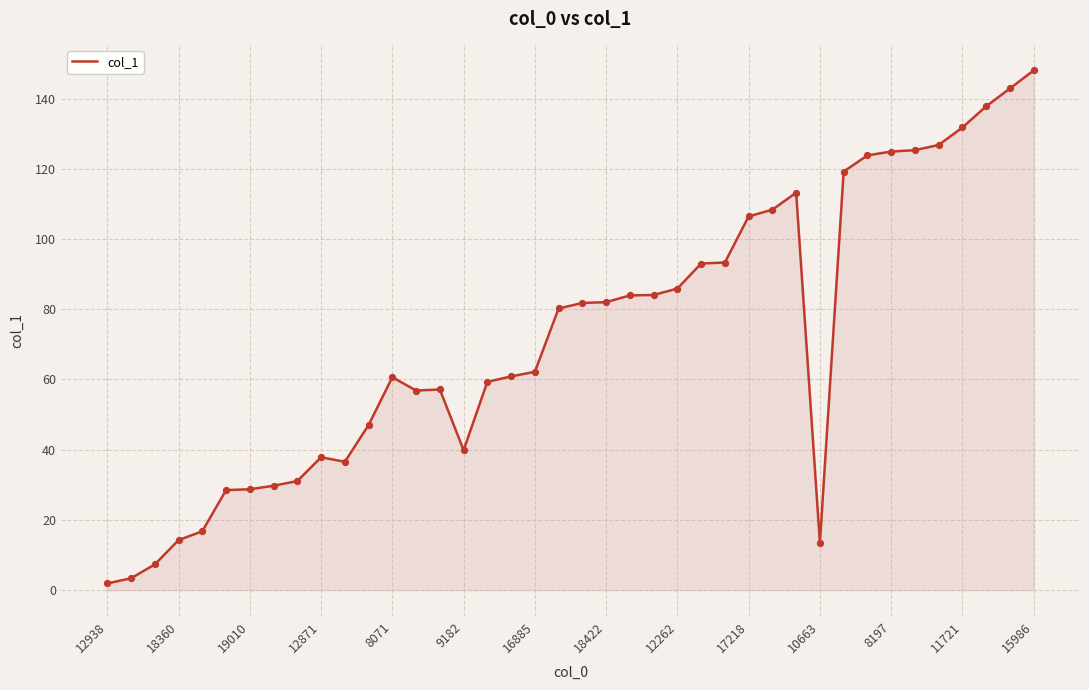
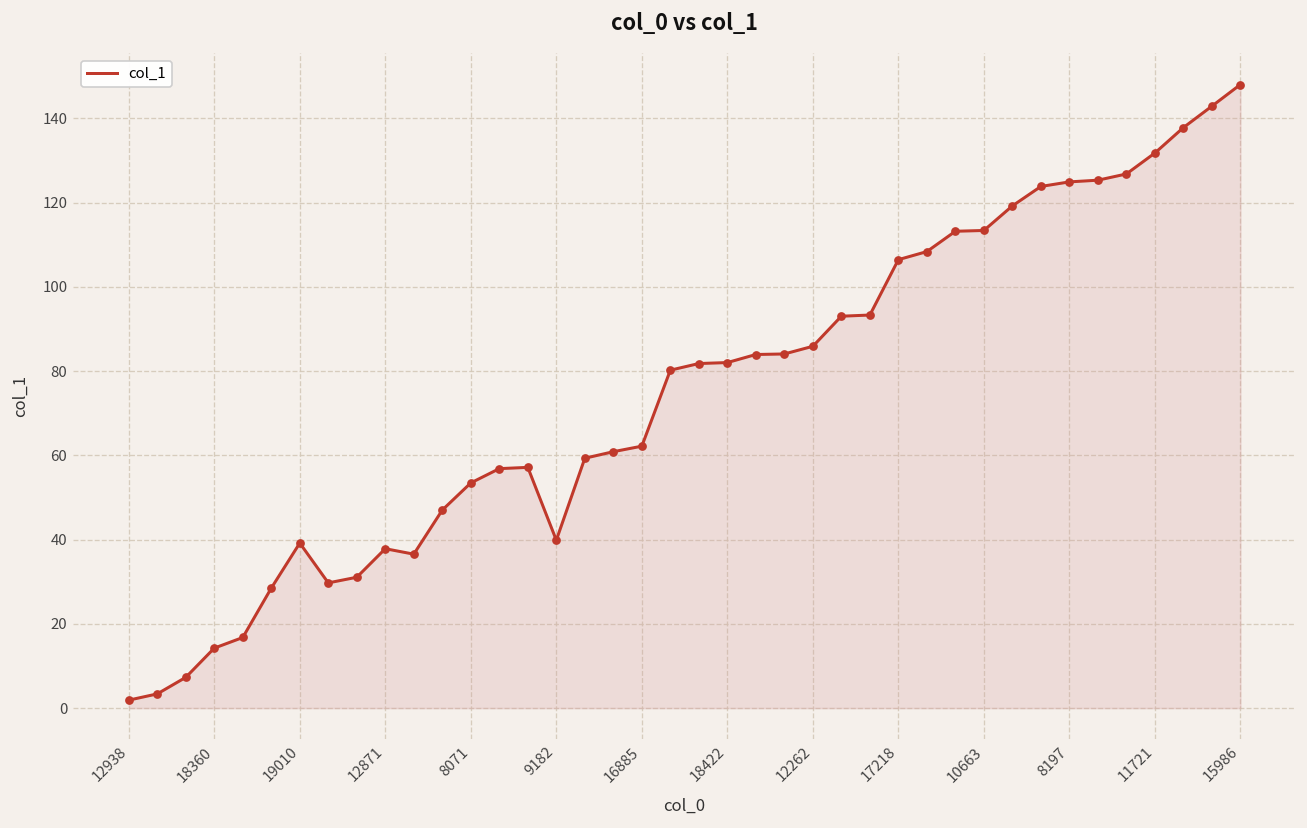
19010: 29 -> 39
8071: 61 -> 53
10663: 13 -> 113
